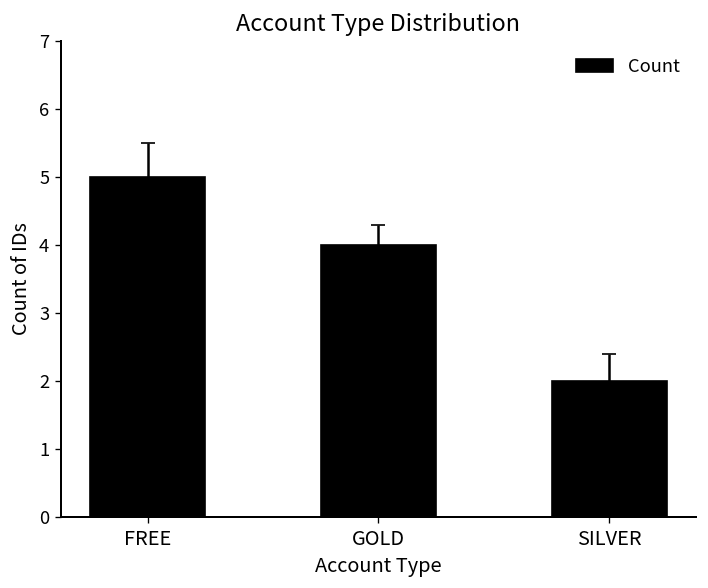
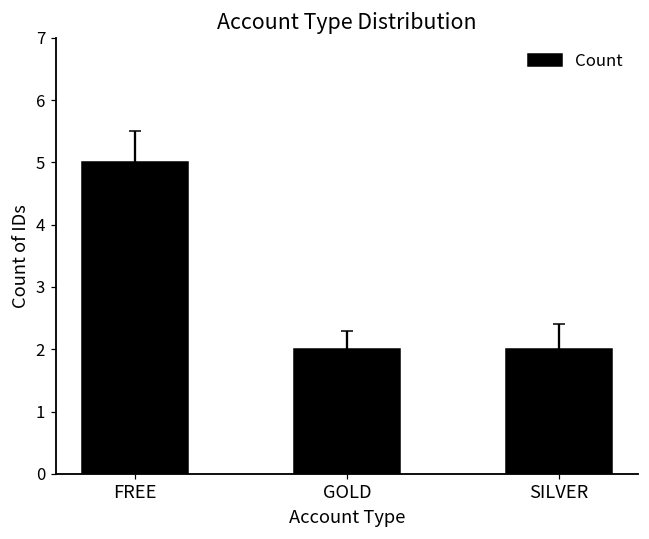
Count, GOLD: 4 -> 2
